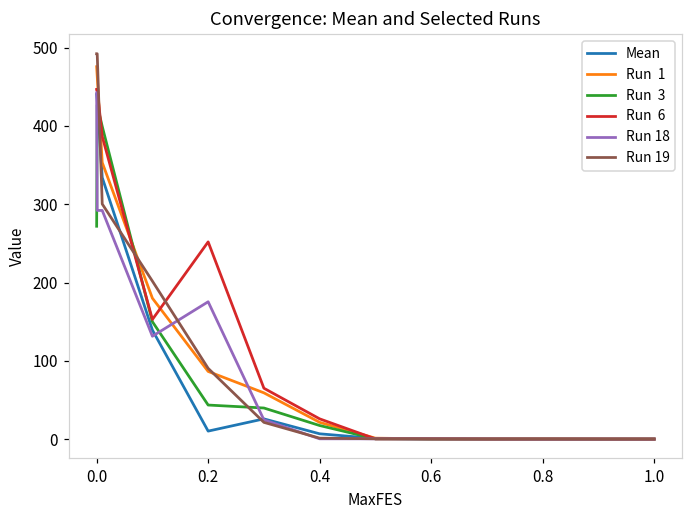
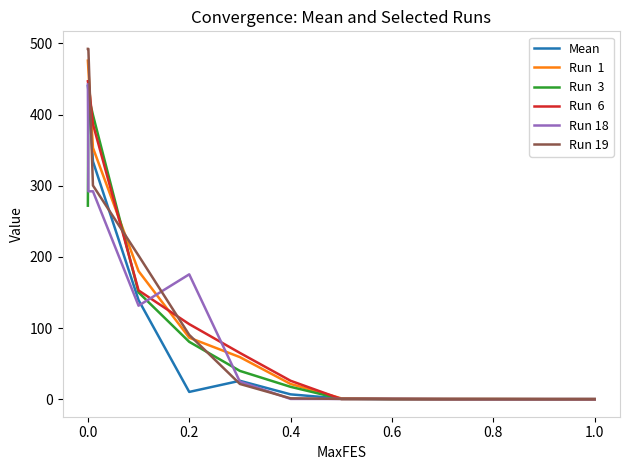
Run 3, 0.2: 40 -> 80
Run 6, 0.2: 250 -> 110
